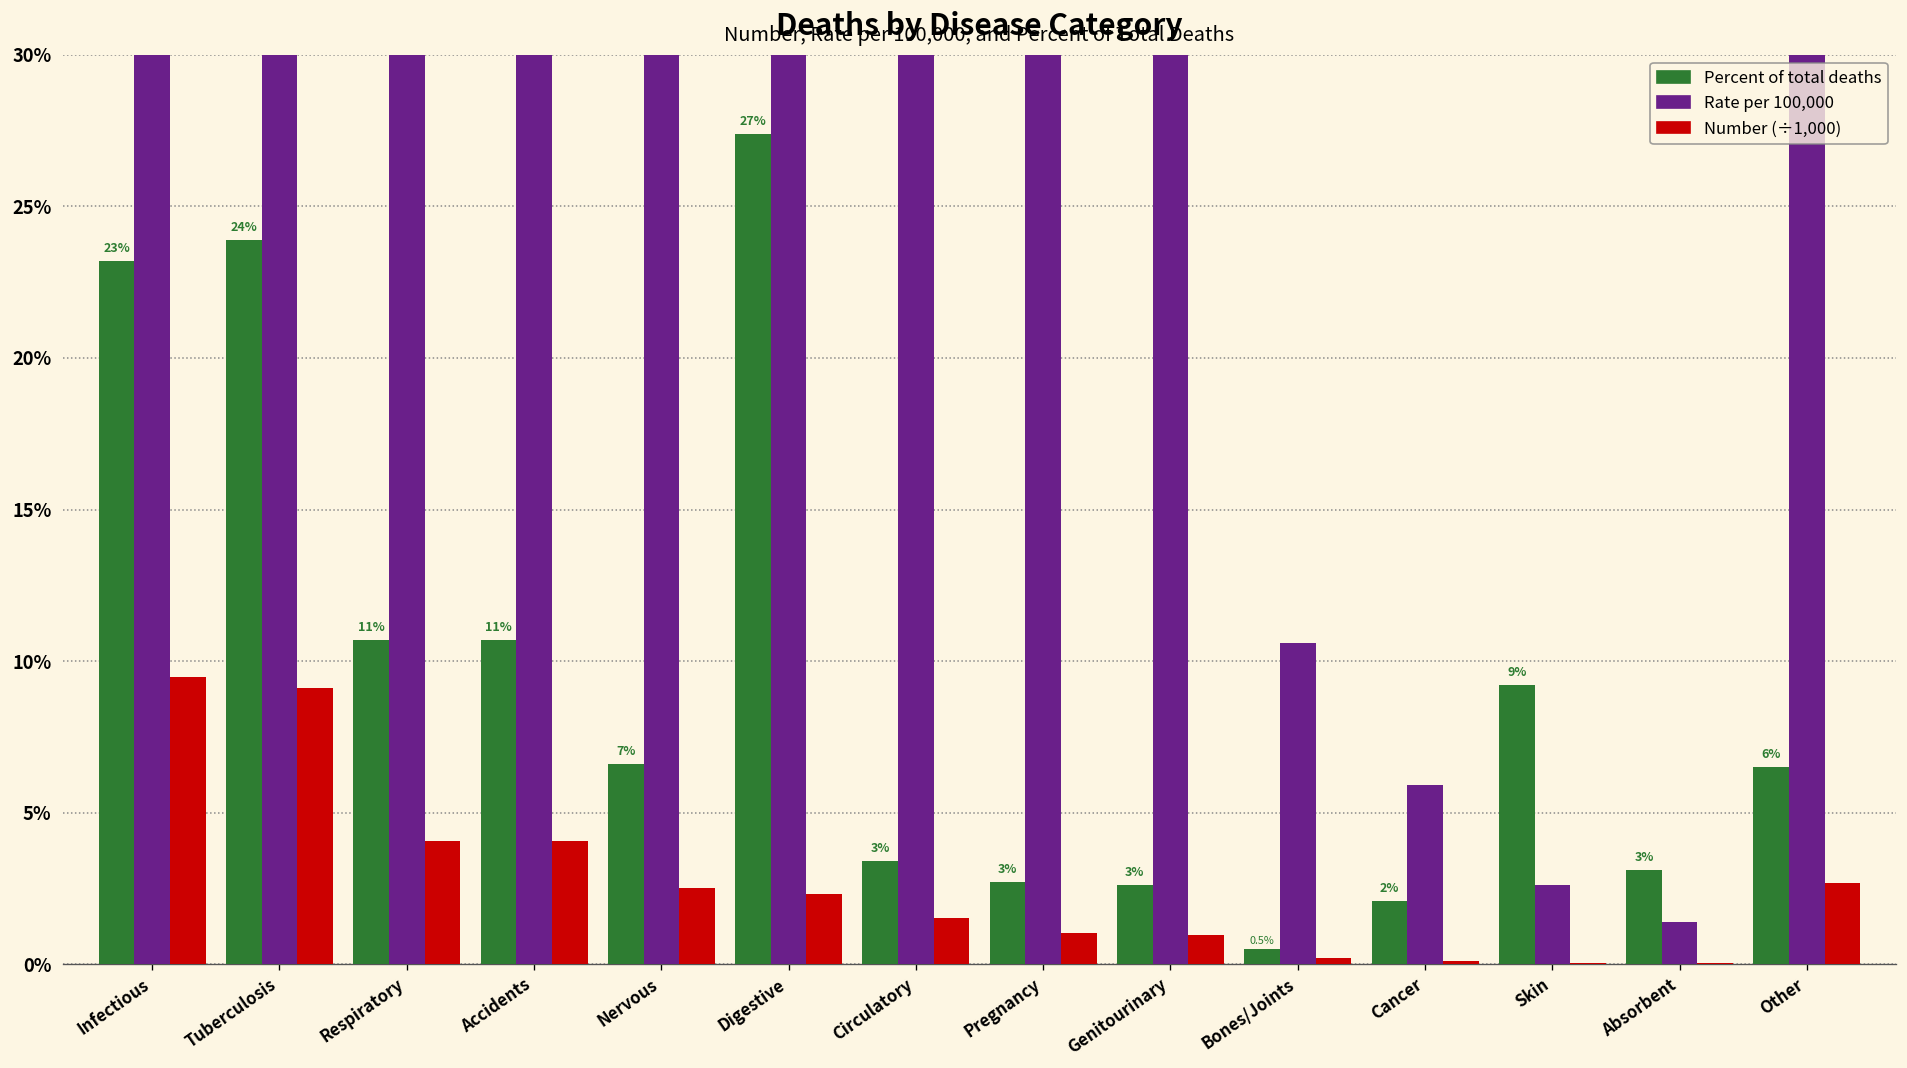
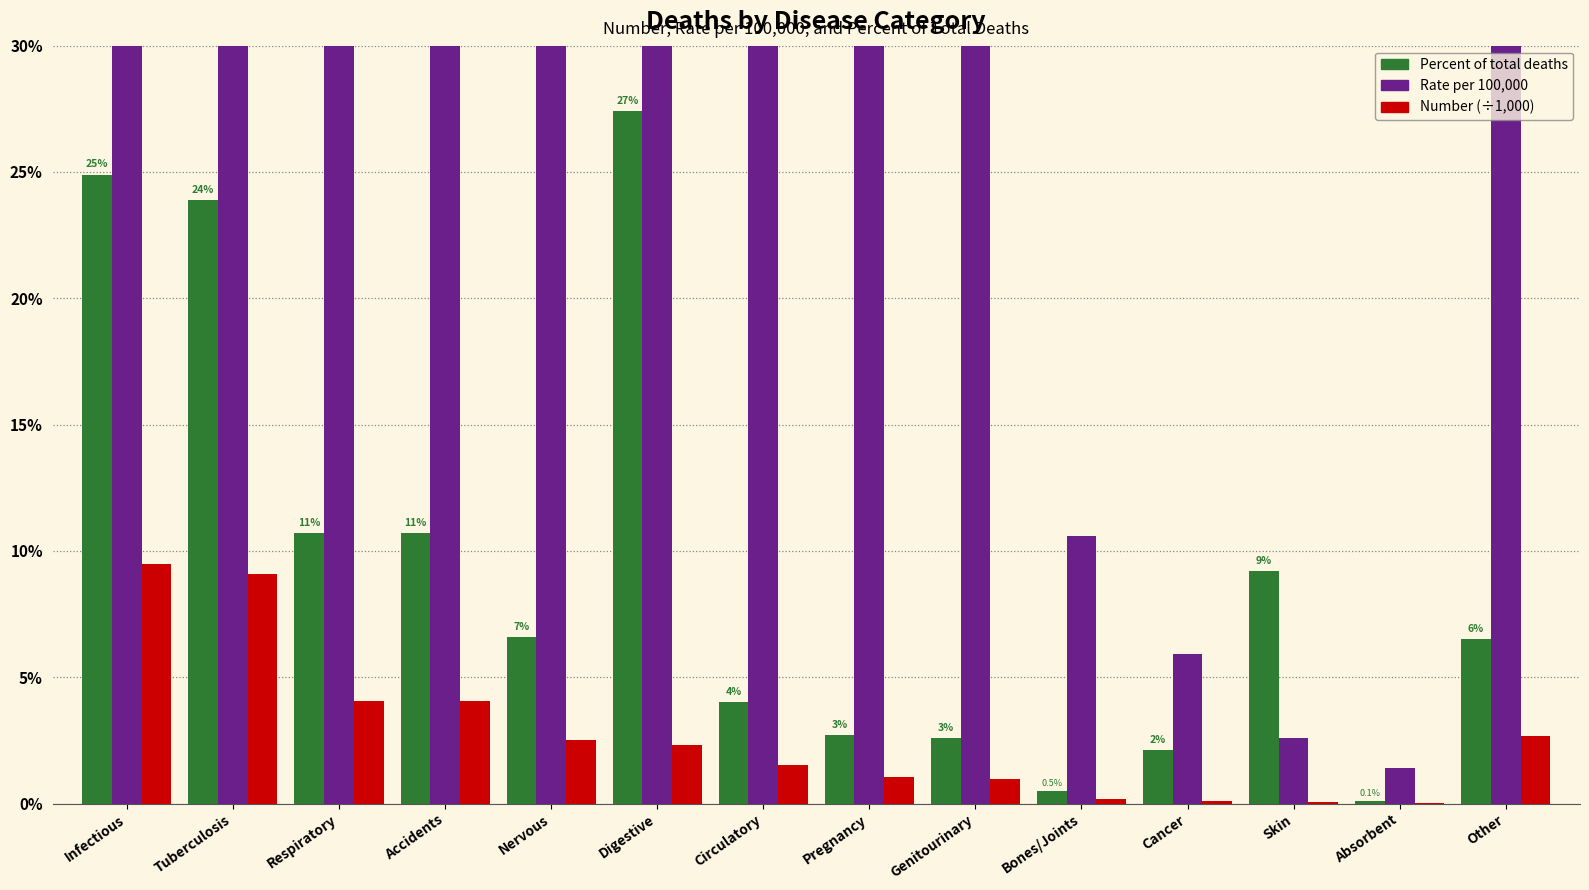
Percent of total deaths, Infectious: 23% -> 25%
Percent of total deaths, Circulatory: 3% -> 4%
Percent of total deaths, Absorbent: 3% -> 0.1%
